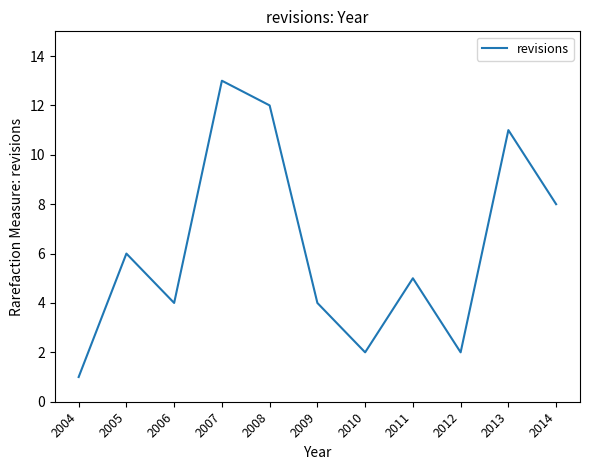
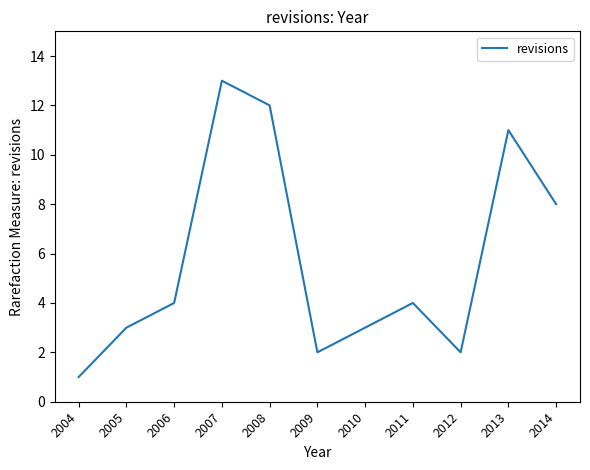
2005: 6 -> 3
2009: 4 -> 2
2010: 2 -> 3
2011: 5 -> 4
